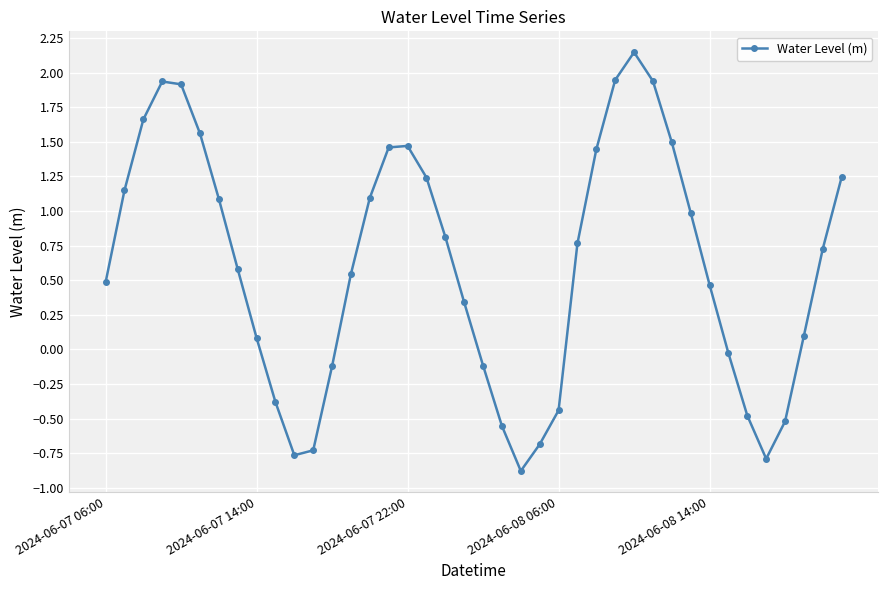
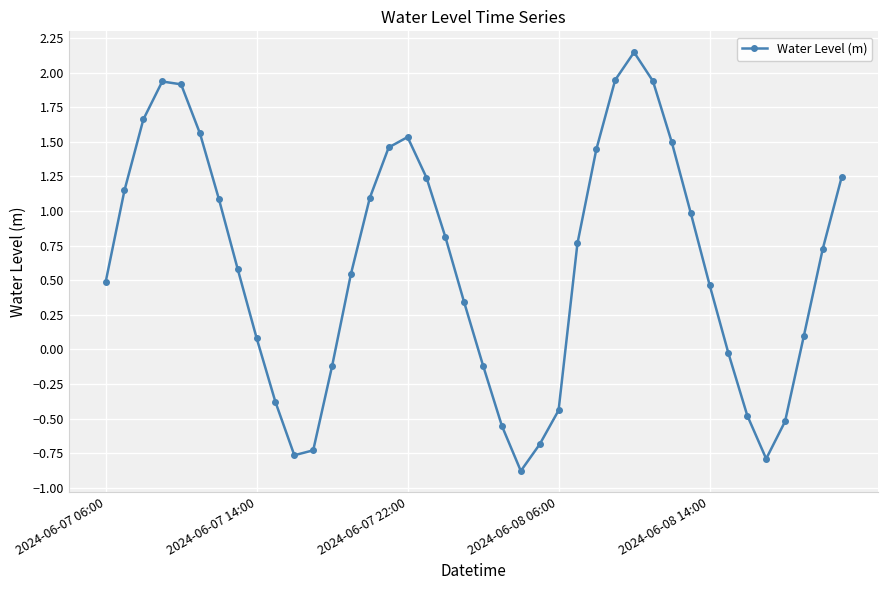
2024-06-07 22:00: 1.47 -> 1.53
